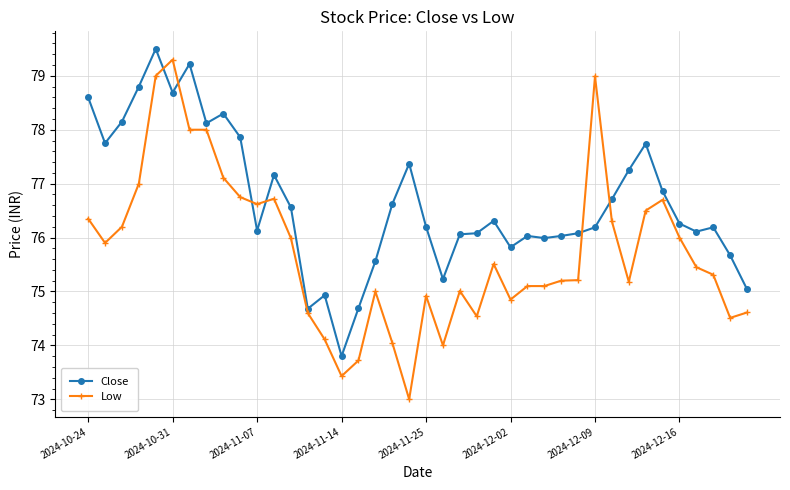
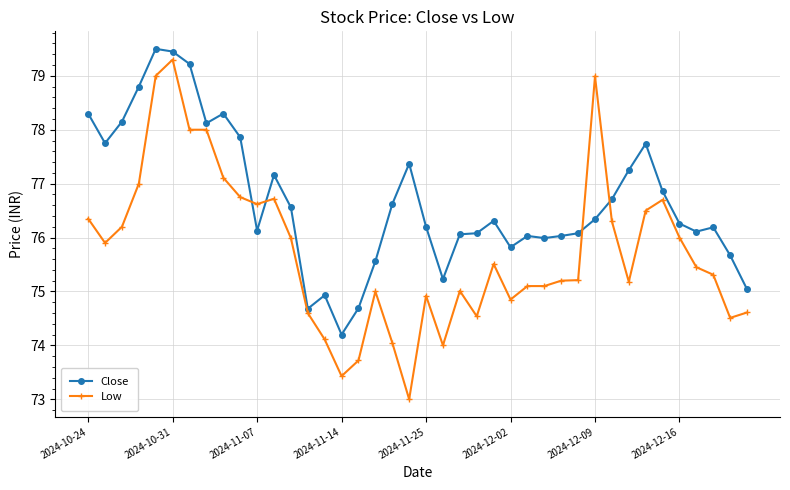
Close, 2024-10-24: 78.6 -> 78.3
Close, 2024-10-31: 78.7 -> 79.5
Close, 2024-11-14: 73.8 -> 74.2
Close, 2024-12-09: 76.2 -> 76.3
